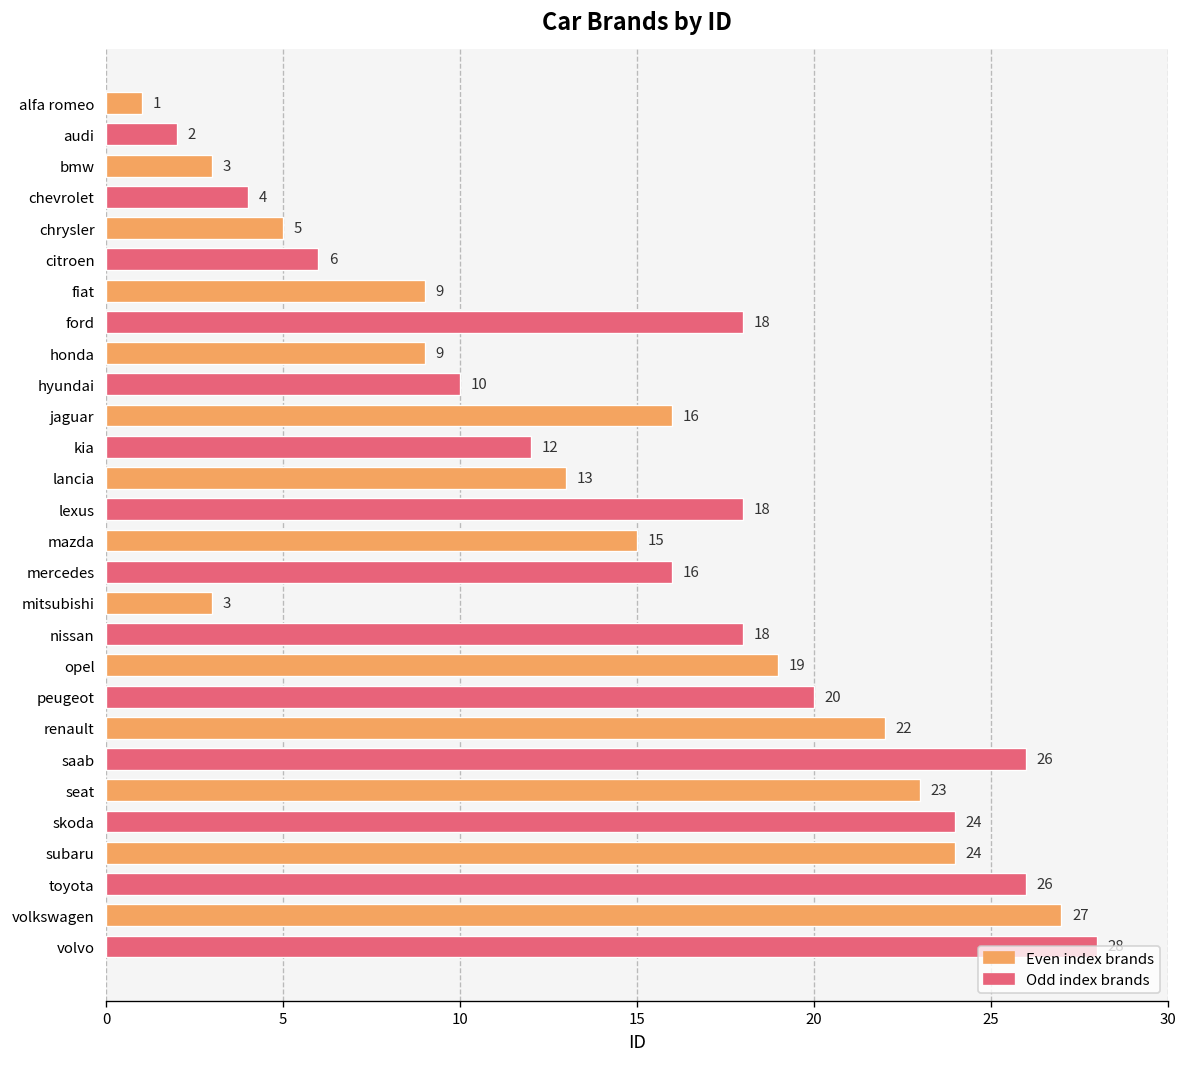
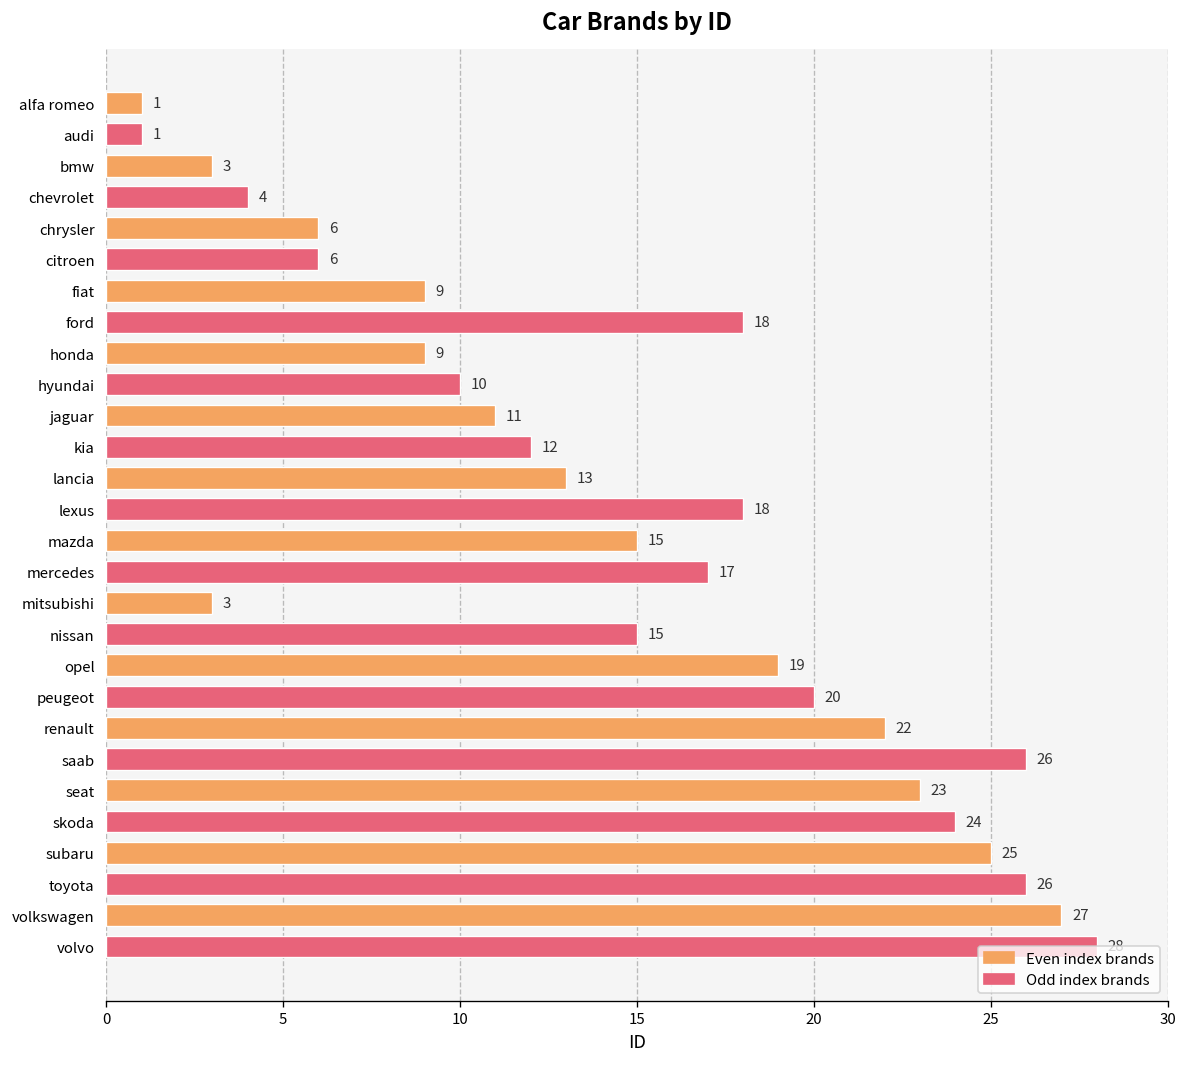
audi: 2 -> 1
chrysler: 5 -> 6
jaguar: 16 -> 11
mercedes: 16 -> 17
nissan: 18 -> 15
subaru: 24 -> 25
